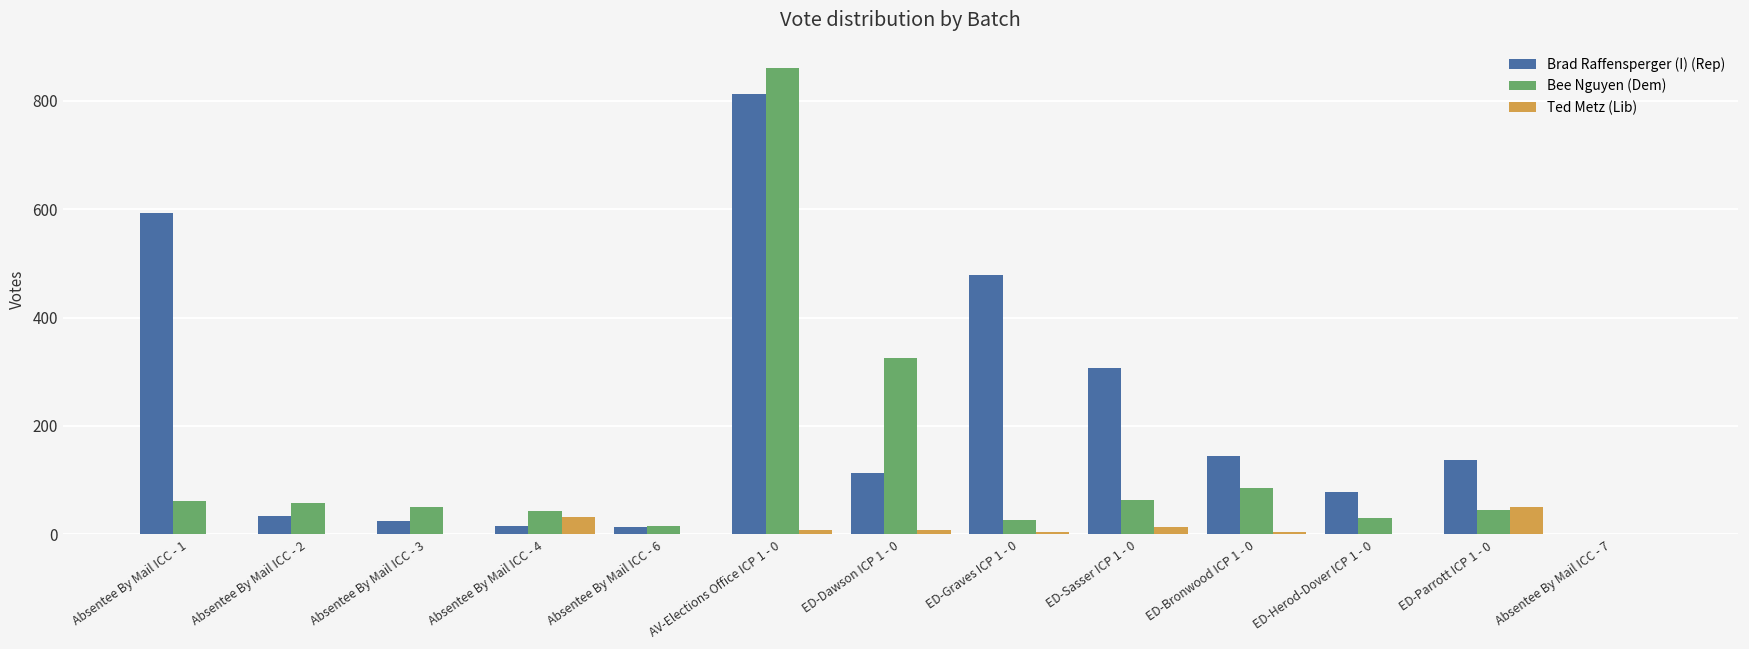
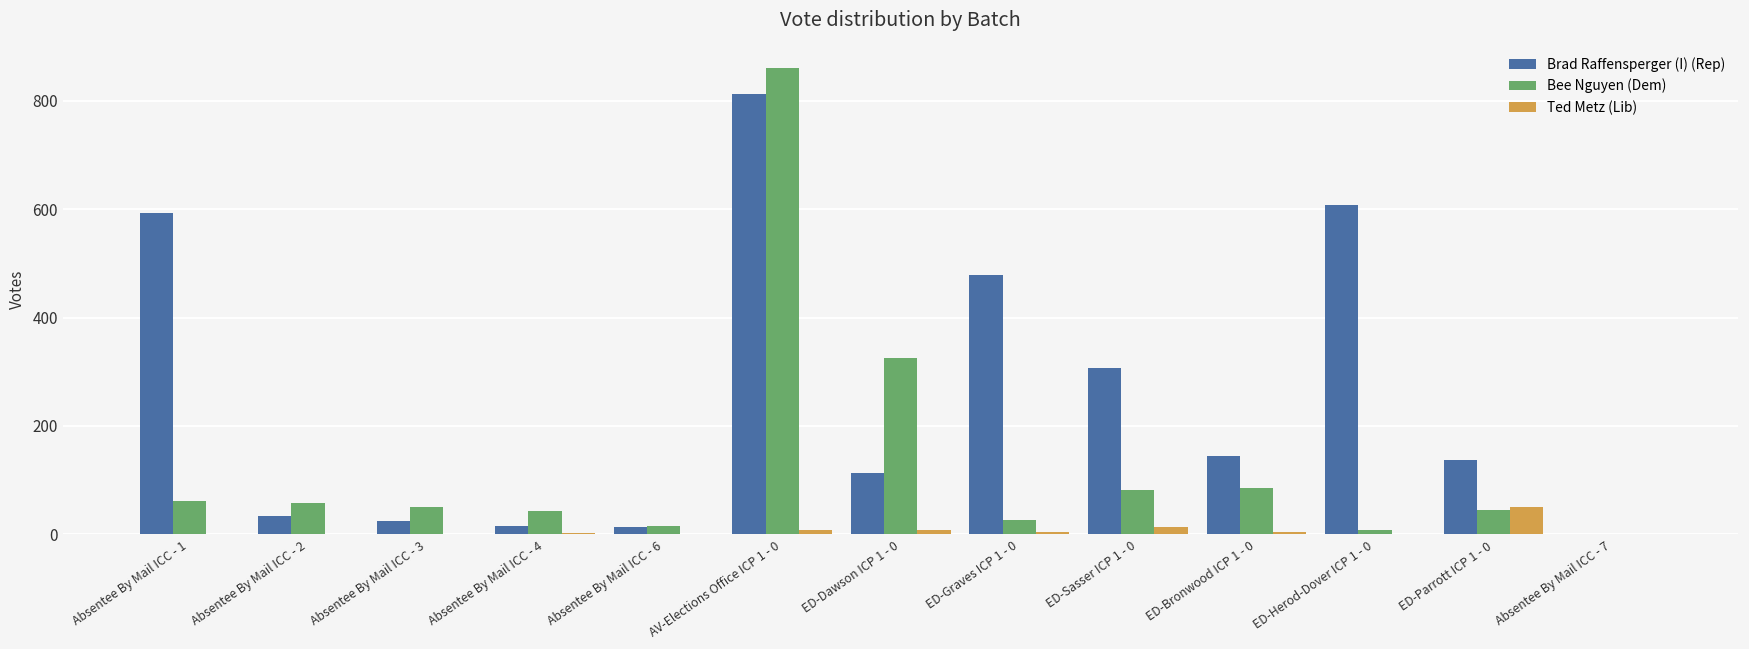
Ted Metz (Lib), Absentee By Mail ICC - 4: 30 -> 0
Bee Nguyen (Dem), ED-Sasser ICP 1 - 0: 60 -> 80
Brad Raffensperger (I) (Rep), ED-Herod-Dover ICP 1 - 0: 80 -> 610
Bee Nguyen (Dem), ED-Herod-Dover ICP 1 - 0: 30 -> 10
